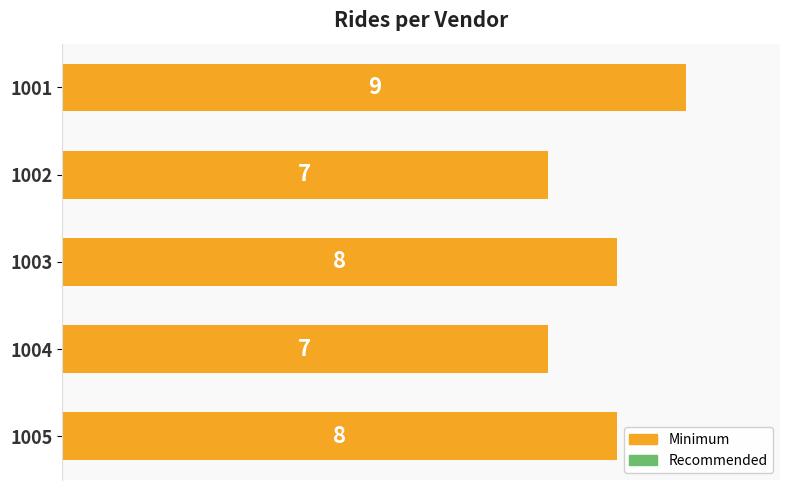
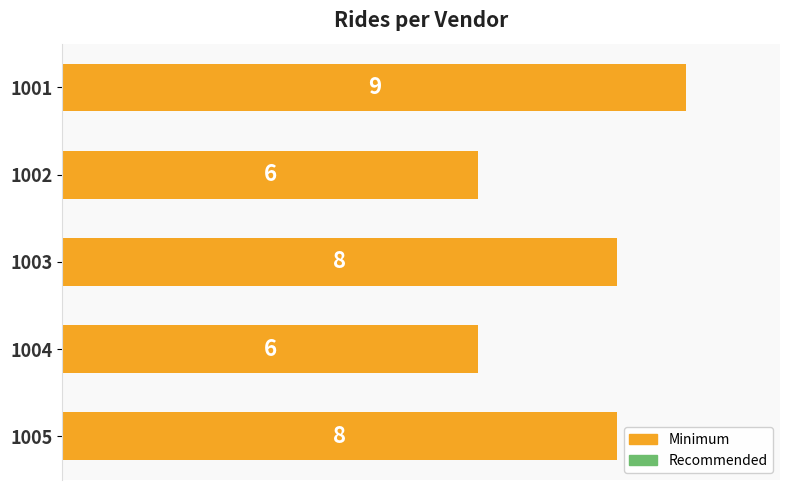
1002: 7 -> 6
1004: 7 -> 6
